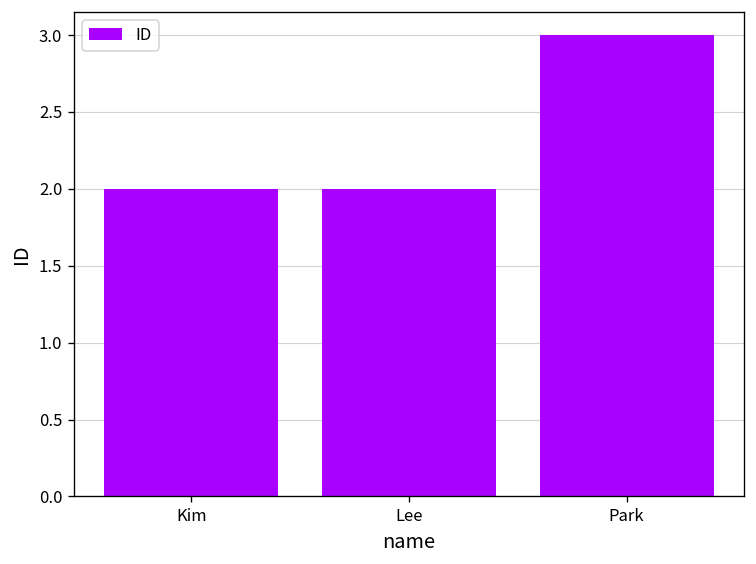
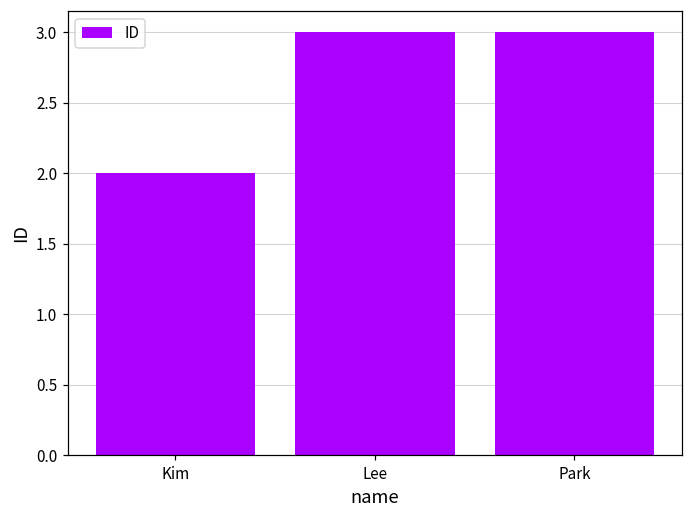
Lee: 2 -> 3
